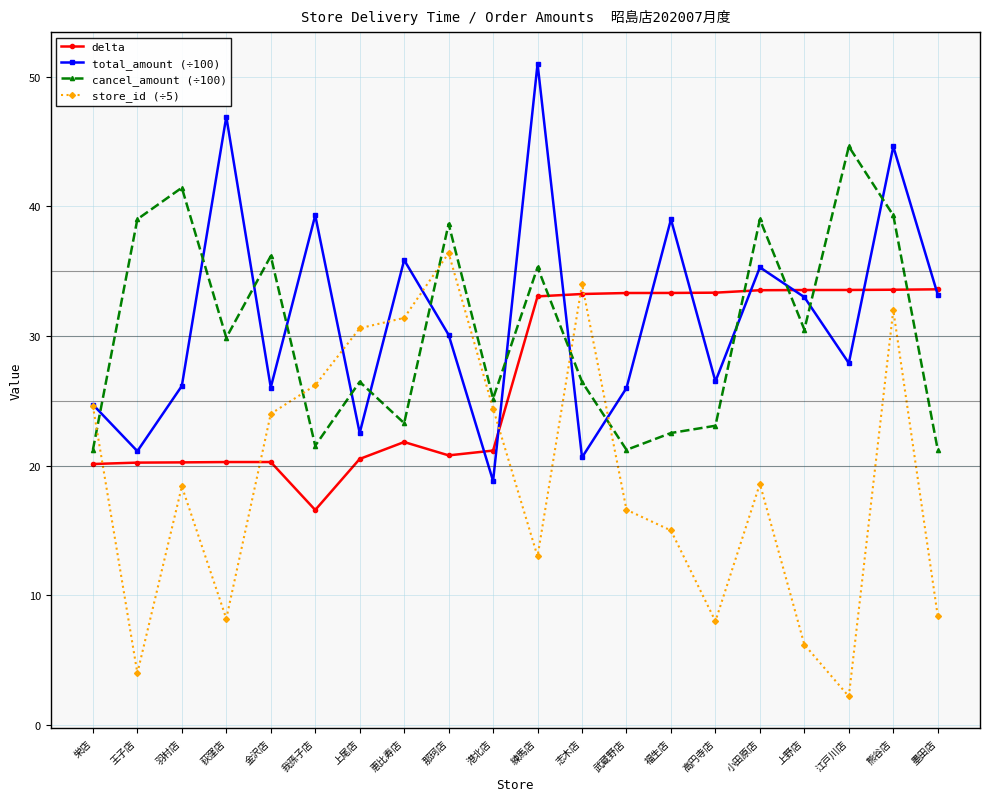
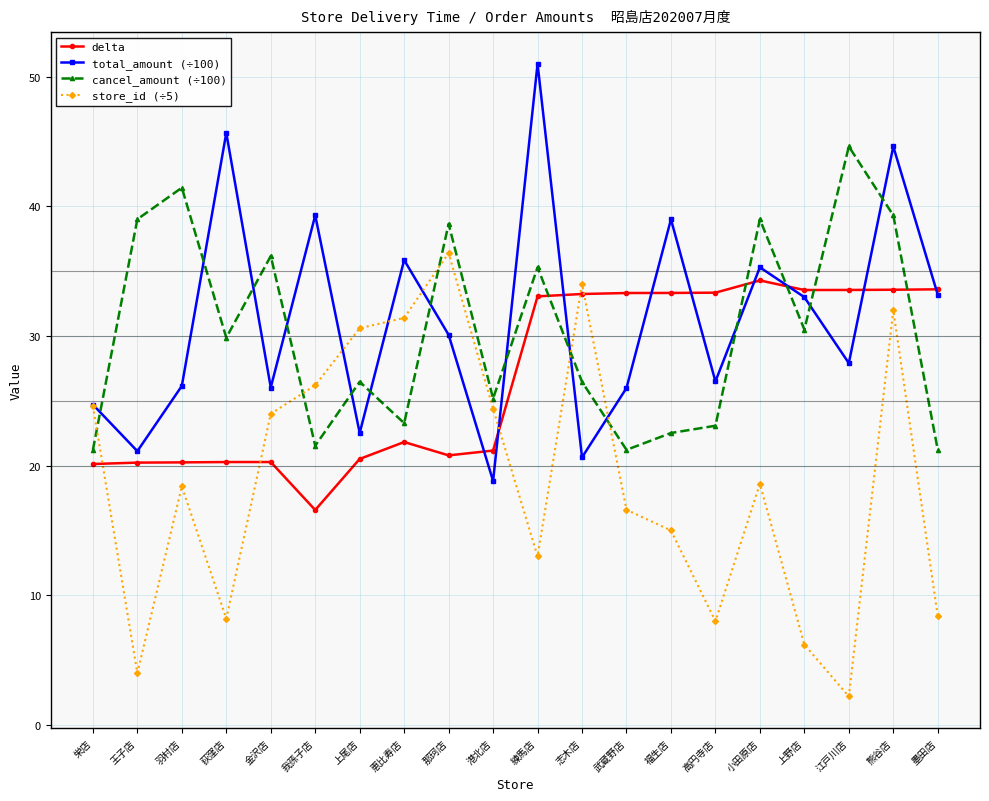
total_amount (÷100), 荻窪店: 46.9 -> 45.7
delta, 小田原店: 33.5 -> 34.3
